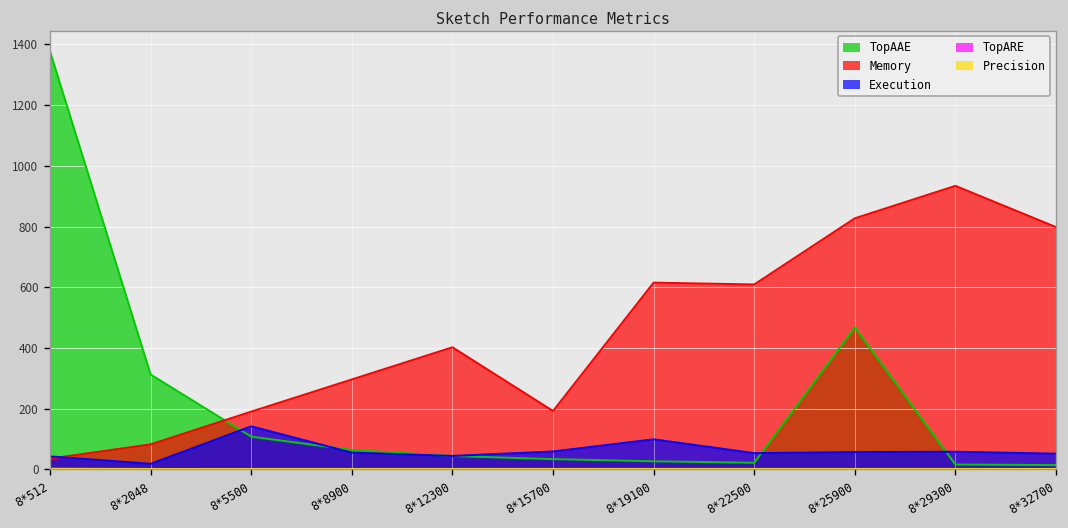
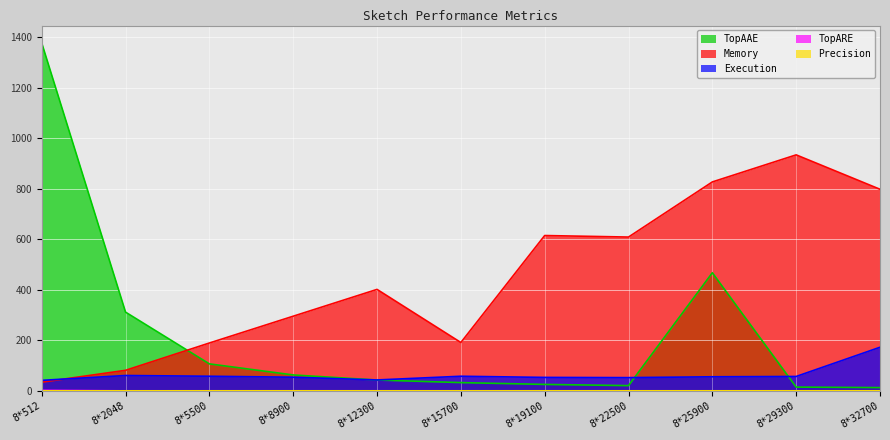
Execution, 8*2048: 20 -> 60
Execution, 8*5500: 140 -> 60
Execution, 8*19100: 100 -> 50
Execution, 8*32700: 50 -> 170
